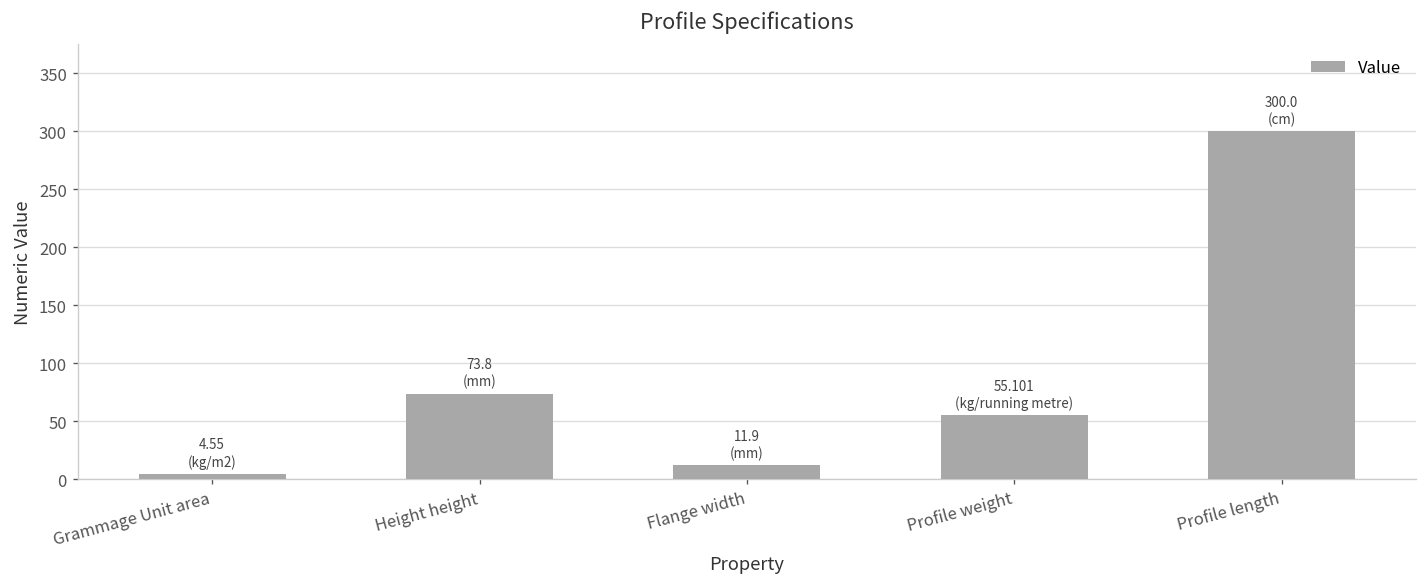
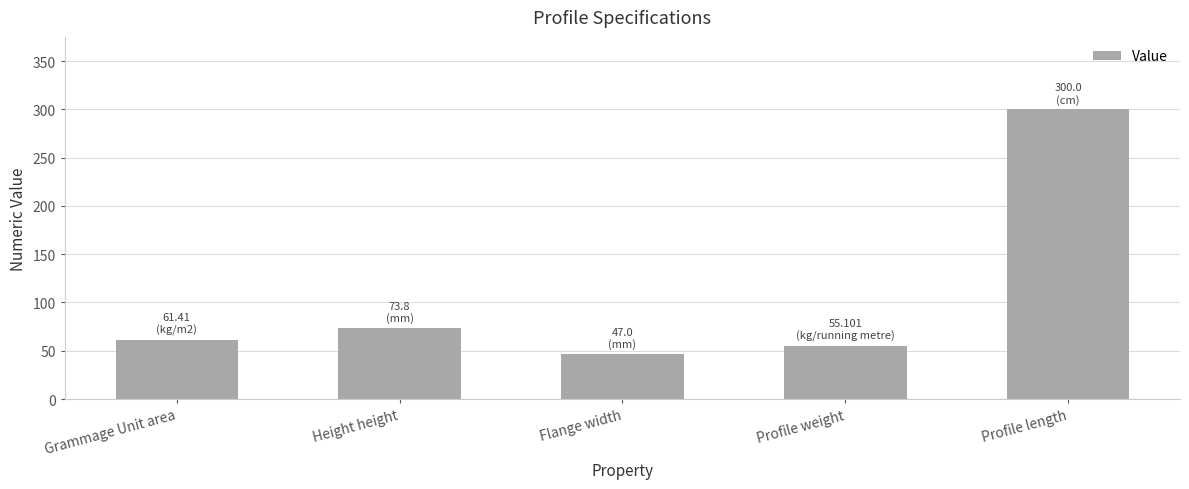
Grammage Unit area: 4.55 -> 61.41
Flange width: 11.9 -> 47.0
